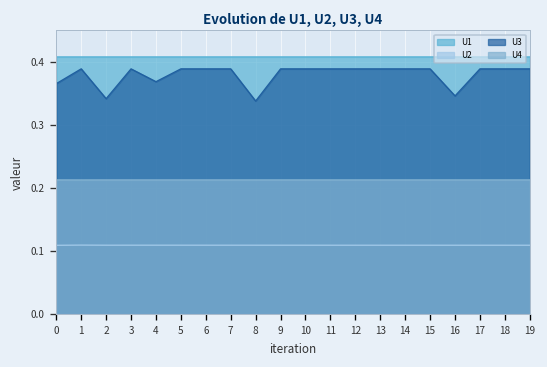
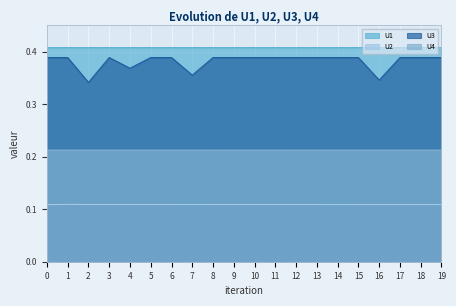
U3, 0: 0.37 -> 0.39
U3, 7: 0.39 -> 0.36
U3, 8: 0.34 -> 0.39
